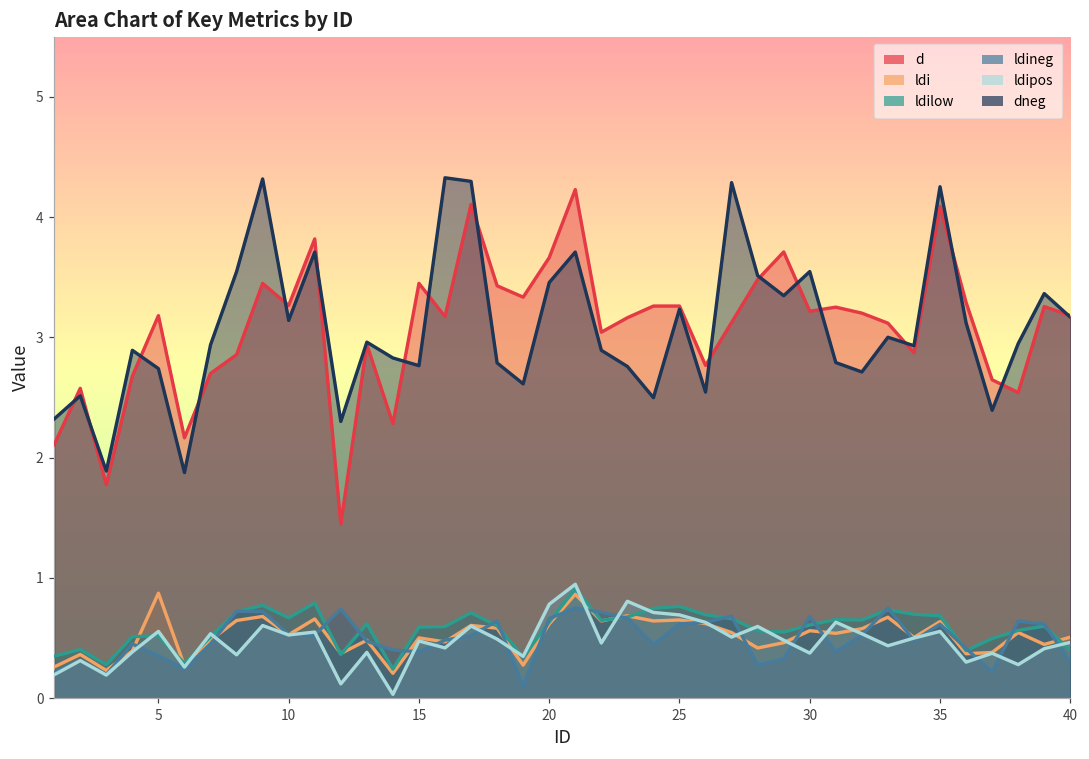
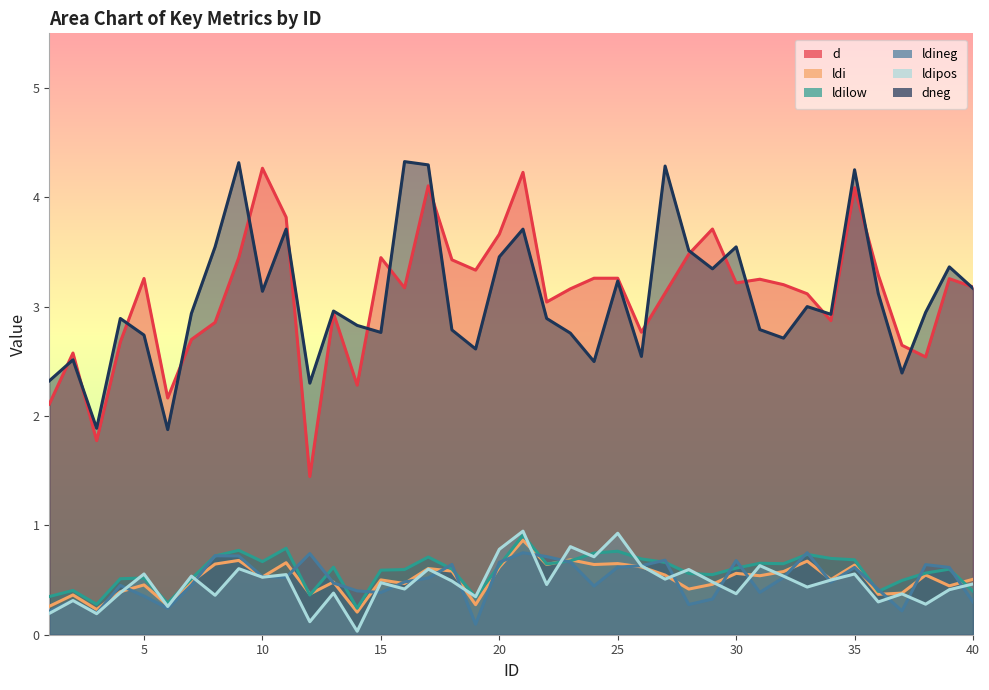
d, 5: 3.18 -> 3.26
ldi, 5: 0.87 -> 0.46
d, 10: 3.27 -> 4.27
ldipos, 25: 0.69 -> 0.93
